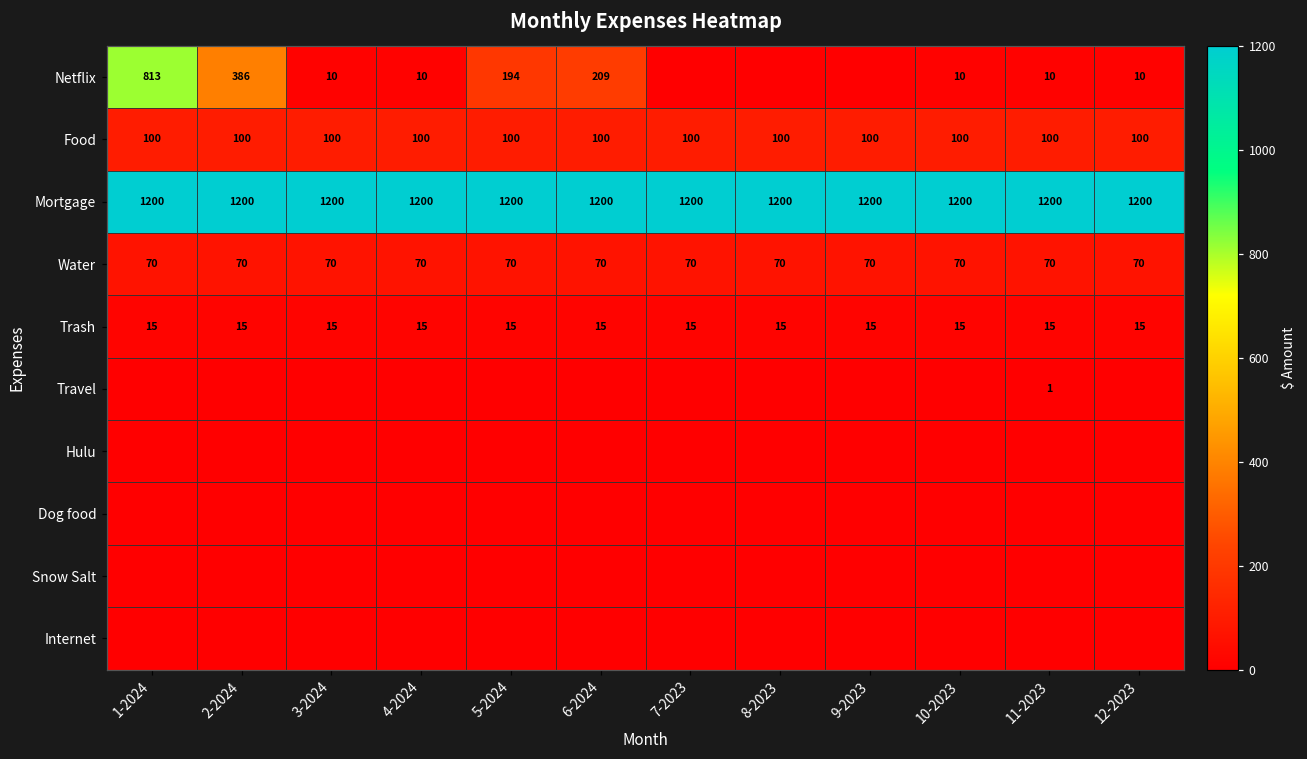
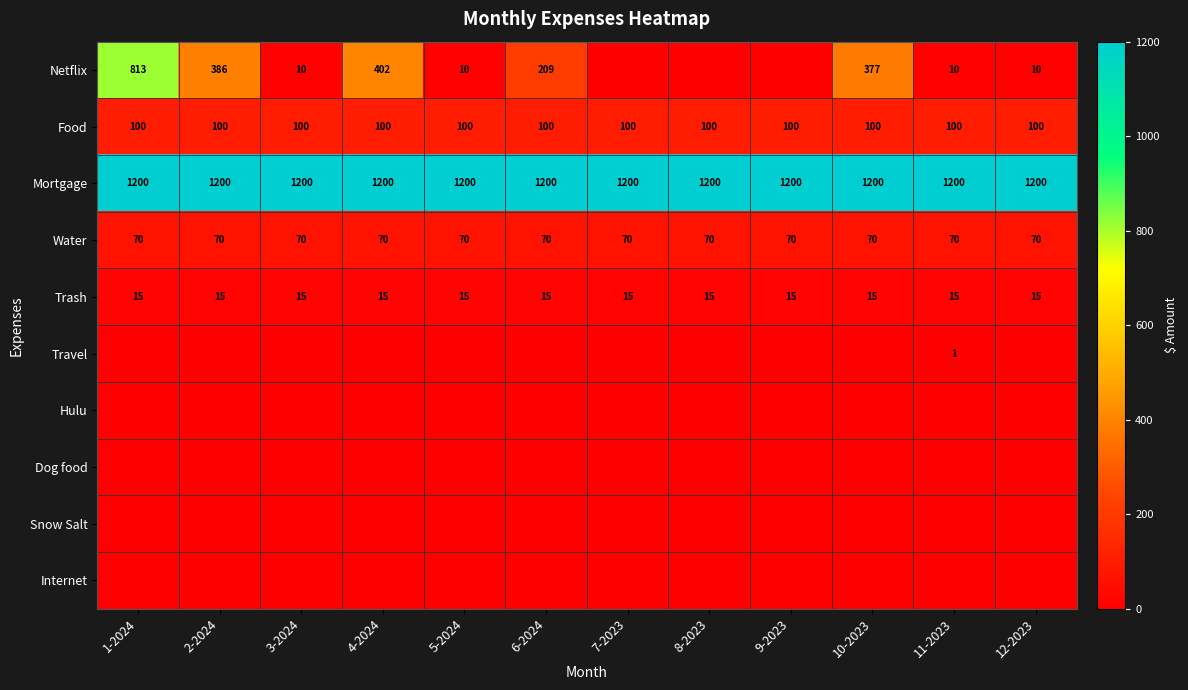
Netflix, 4-2024: 10 -> 402
Netflix, 5-2024: 194 -> 10
Netflix, 10-2023: 10 -> 377
